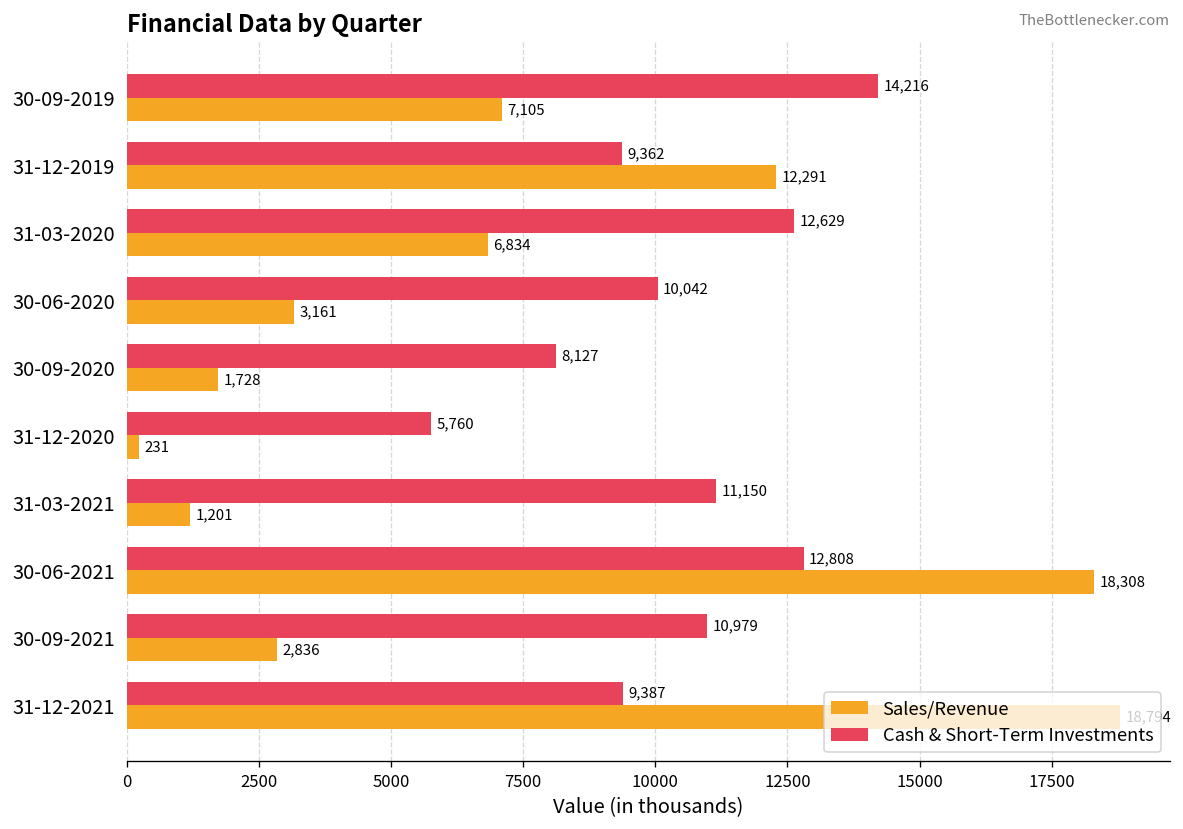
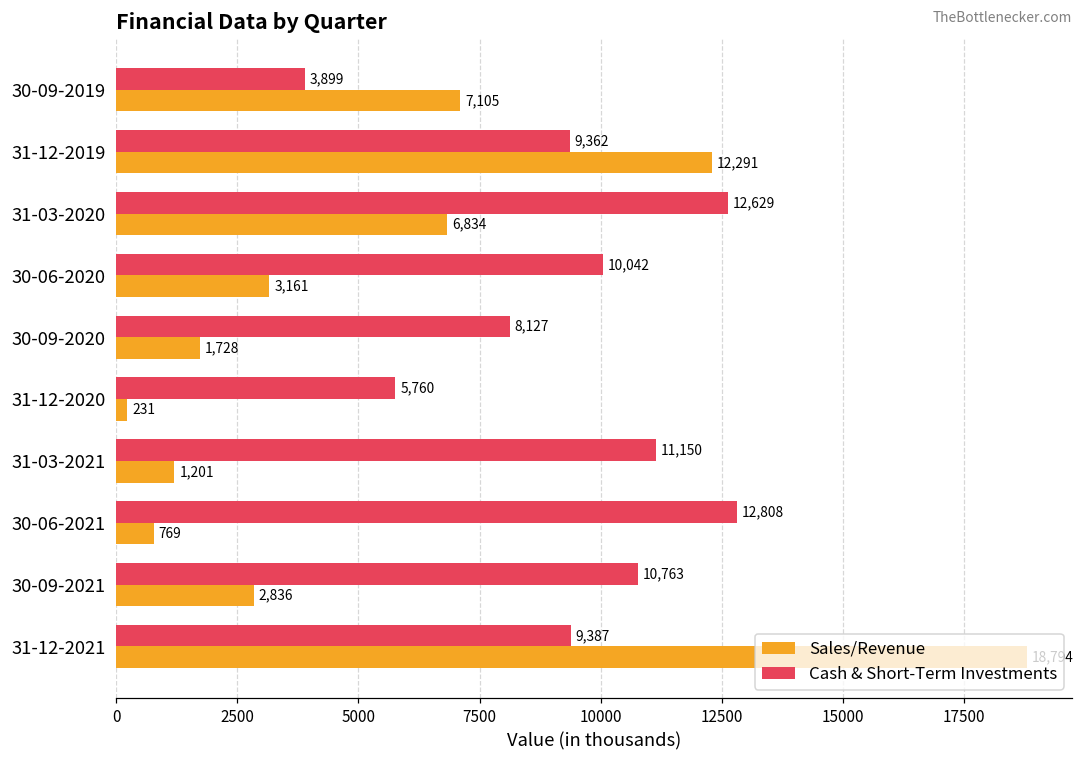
Cash & Short-Term Investments, 30-09-2019: 14,216 -> 3,899
Sales/Revenue, 30-06-2021: 18,308 -> 769
Cash & Short-Term Investments, 30-09-2021: 10,979 -> 10,763
